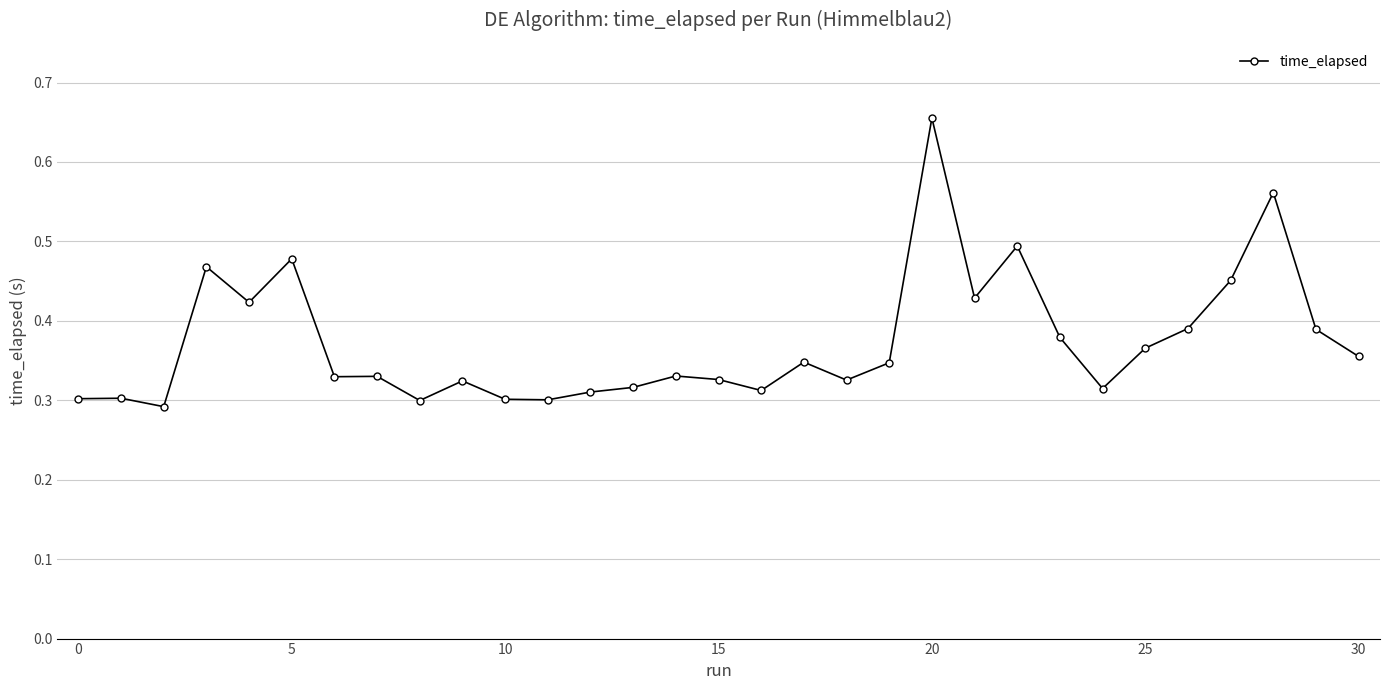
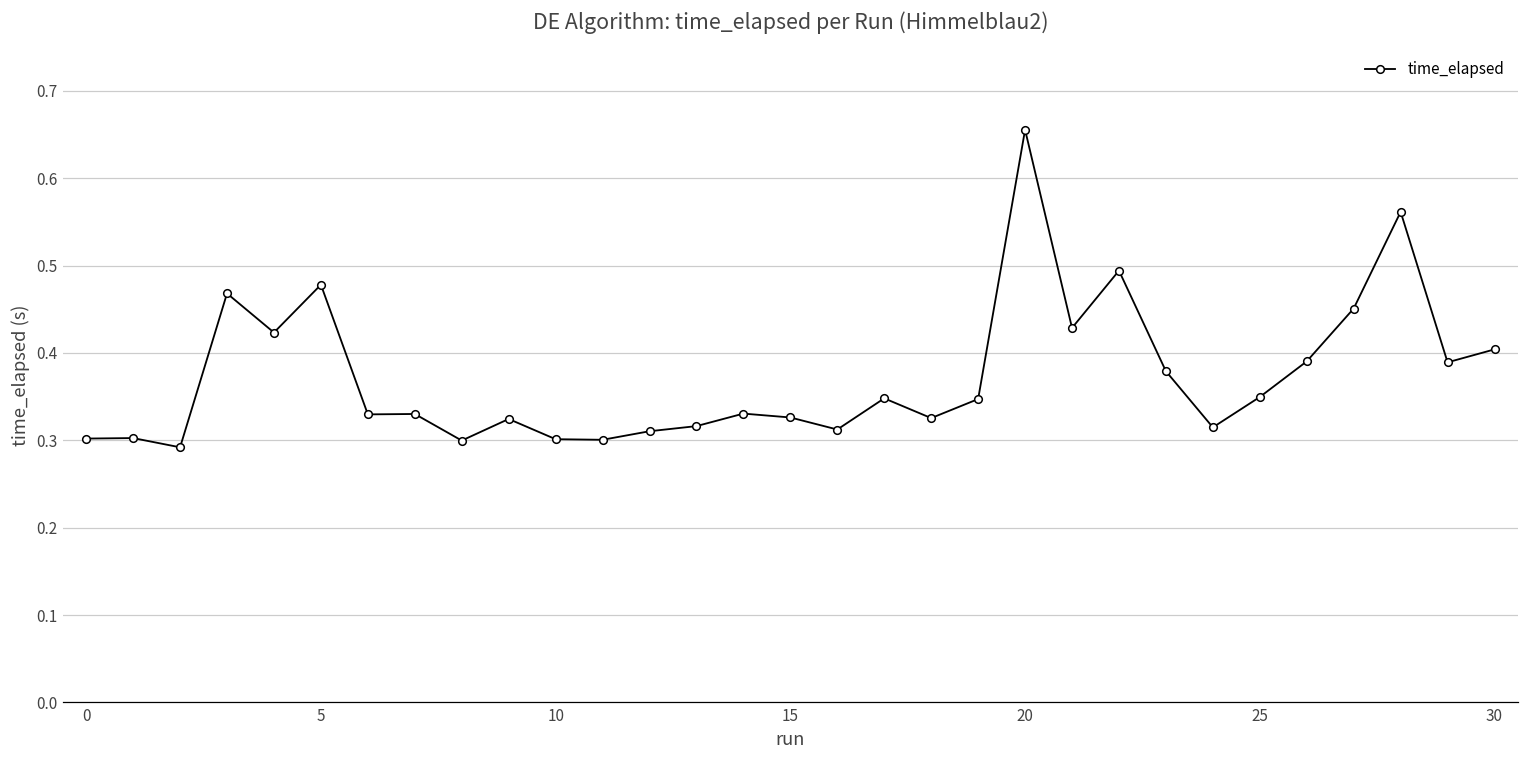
25: 0.37 -> 0.35
30: 0.36 -> 0.40
